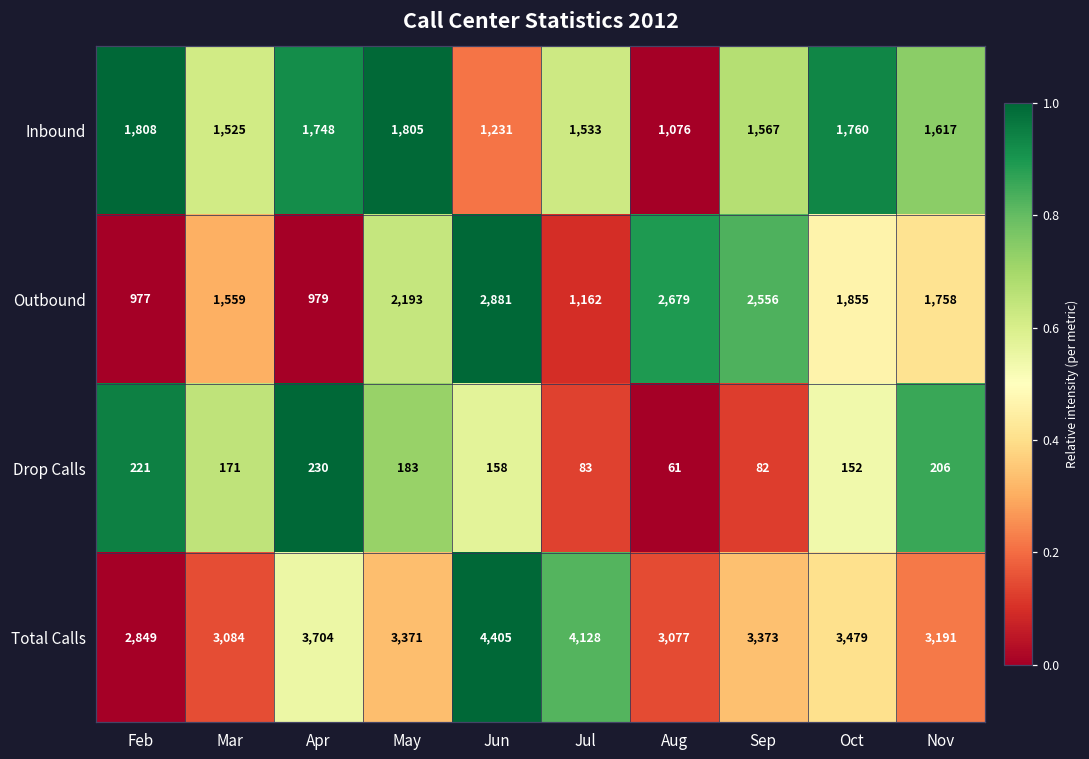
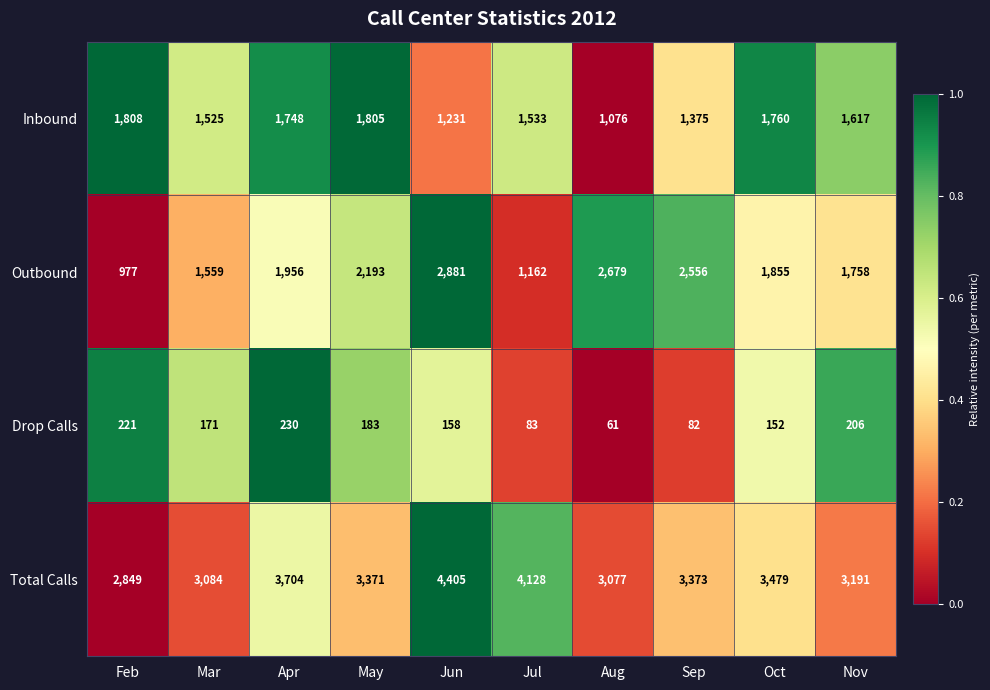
Inbound, Sep: 1,567 -> 1,375
Outbound, Apr: 979 -> 1,956
